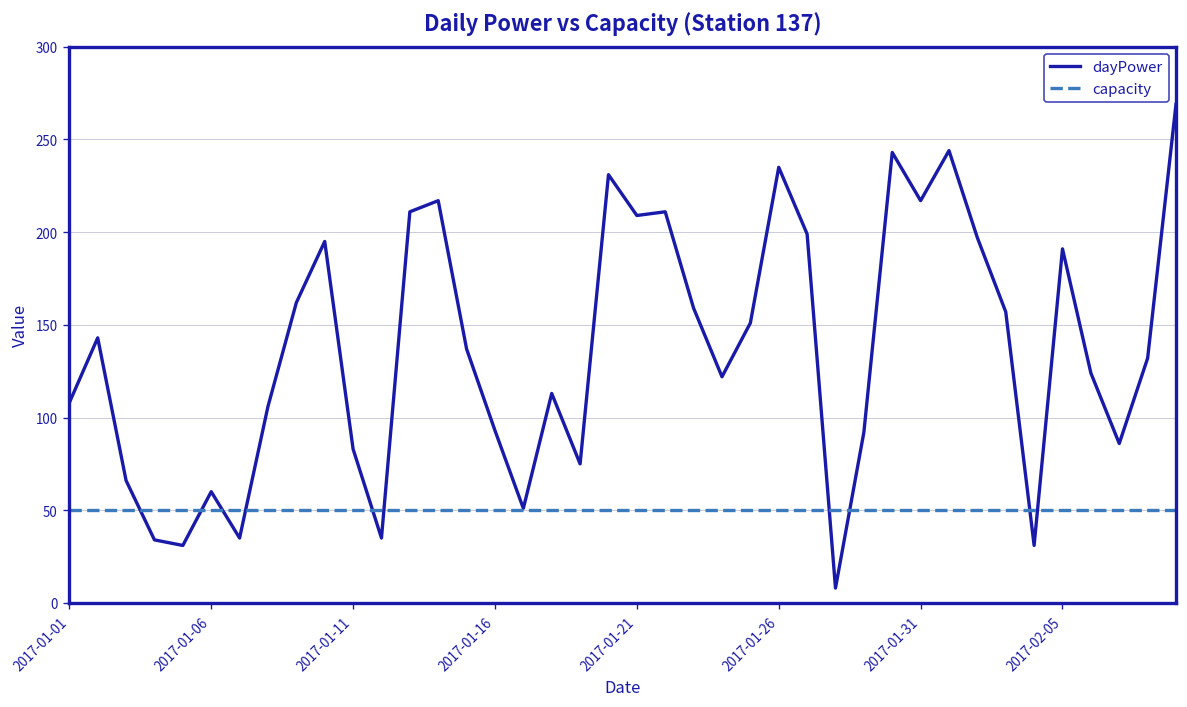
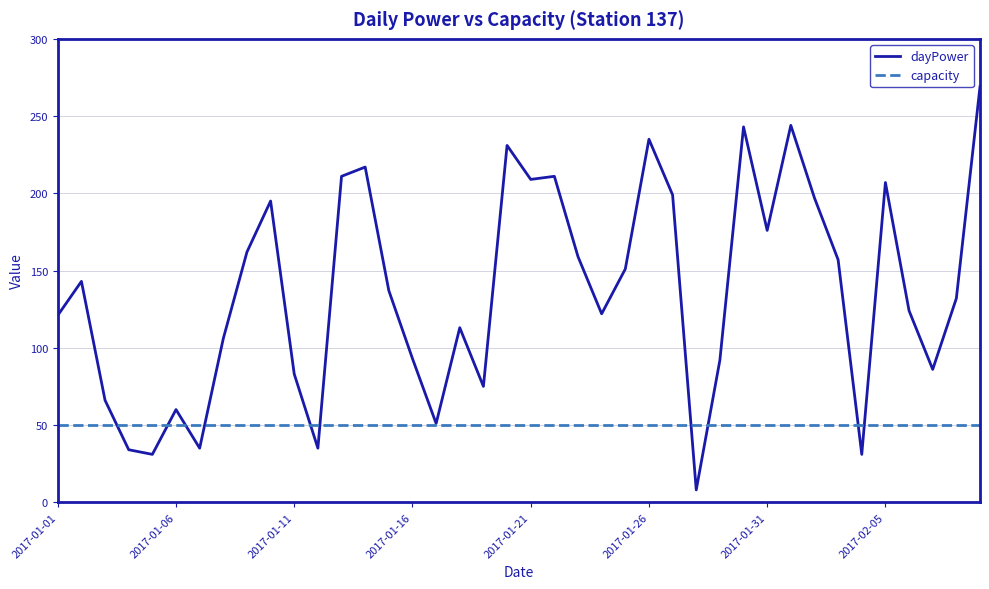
dayPower, 2017-01-01: 108 -> 121
dayPower, 2017-01-31: 217 -> 176
dayPower, 2017-02-05: 191 -> 207
